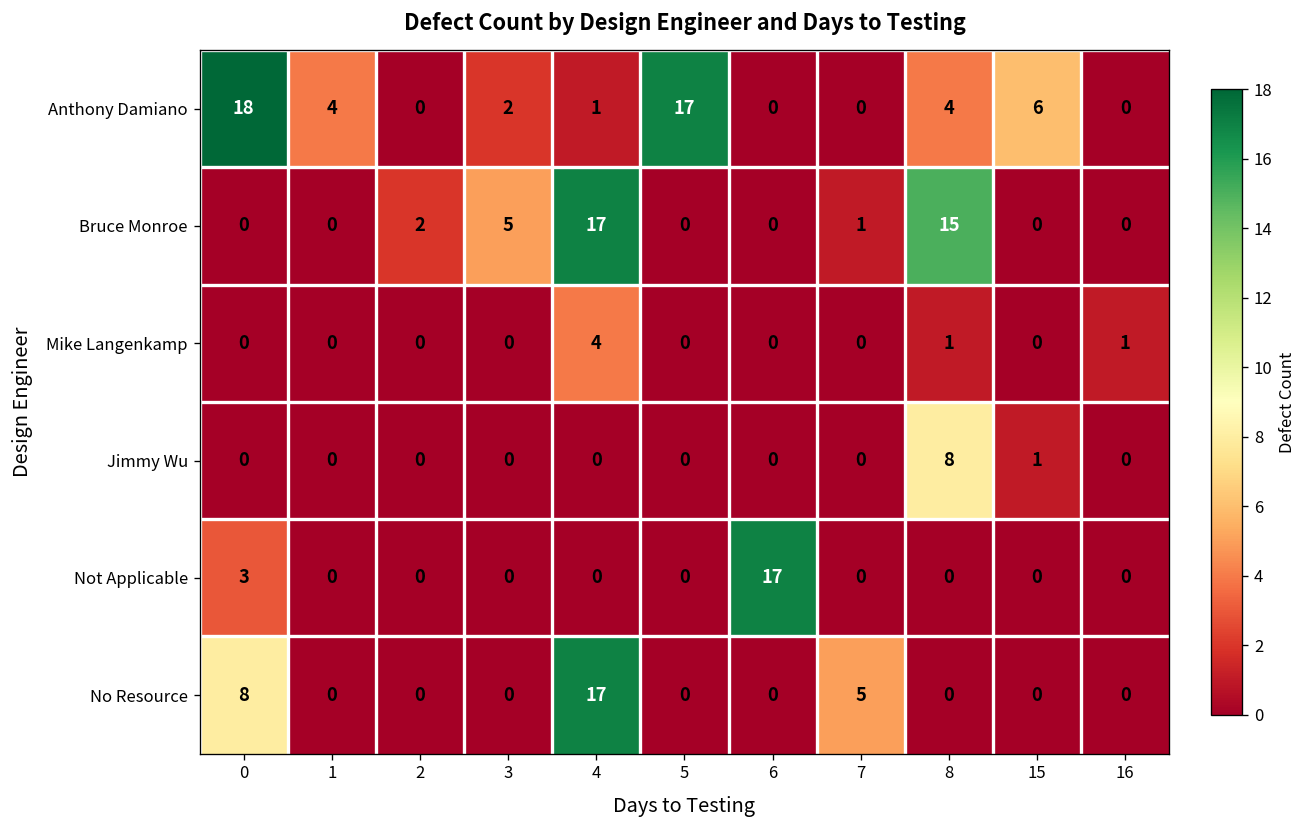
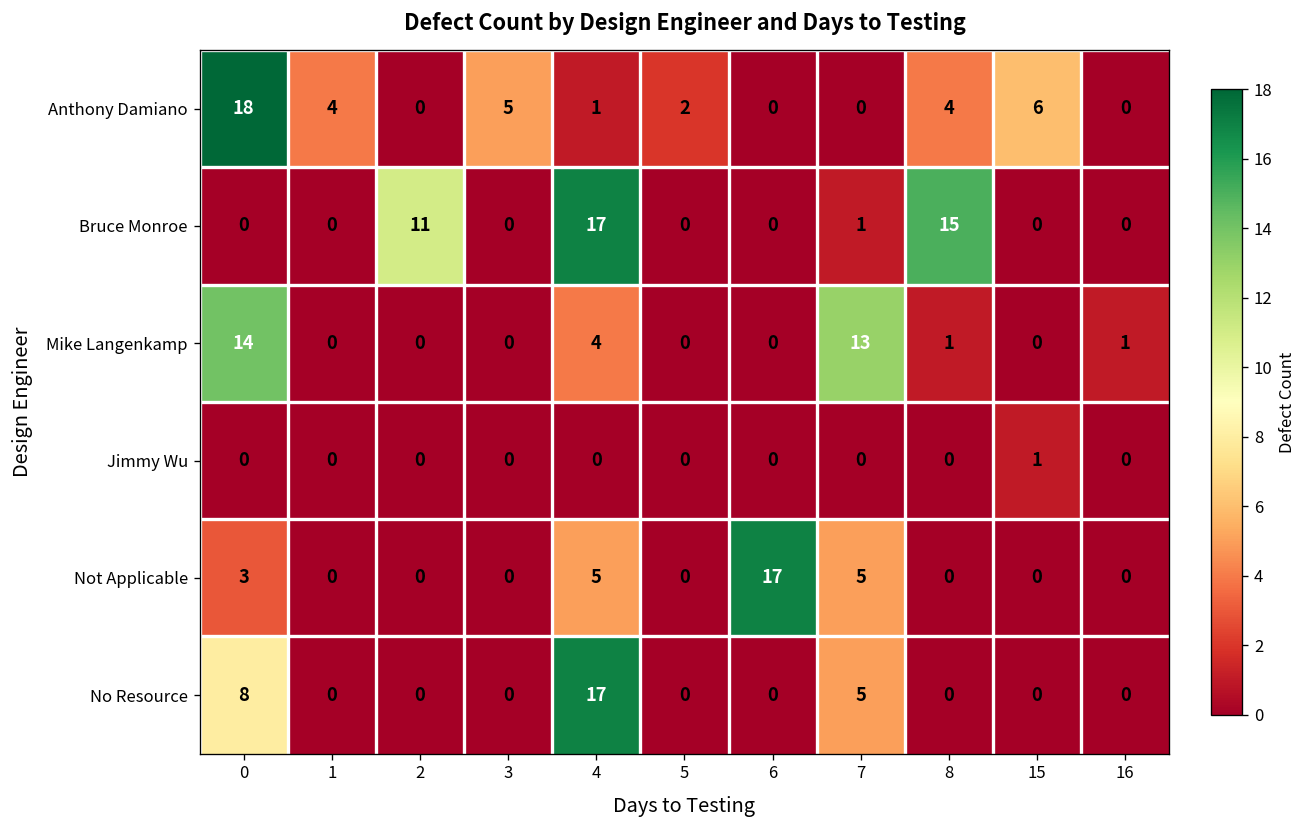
Anthony Damiano, 3: 2 -> 5
Anthony Damiano, 5: 17 -> 2
Bruce Monroe, 2: 2 -> 11
Bruce Monroe, 3: 5 -> 0
Mike Langenkamp, 0: 0 -> 14
Mike Langenkamp, 7: 0 -> 13
Jimmy Wu, 8: 8 -> 0
Not Applicable, 4: 0 -> 5
Not Applicable, 7: 0 -> 5
